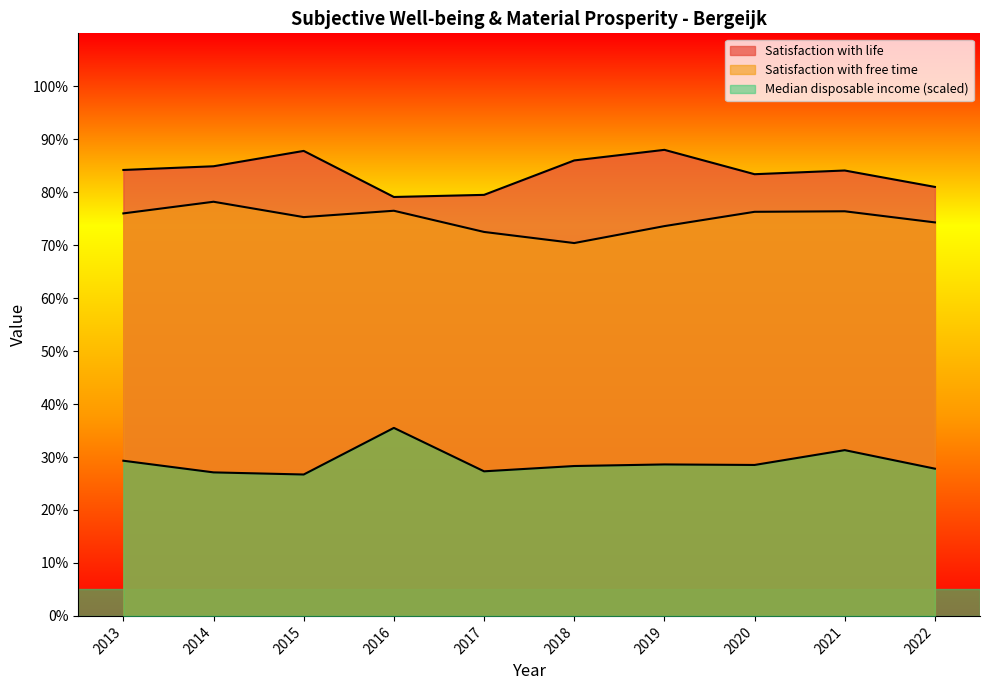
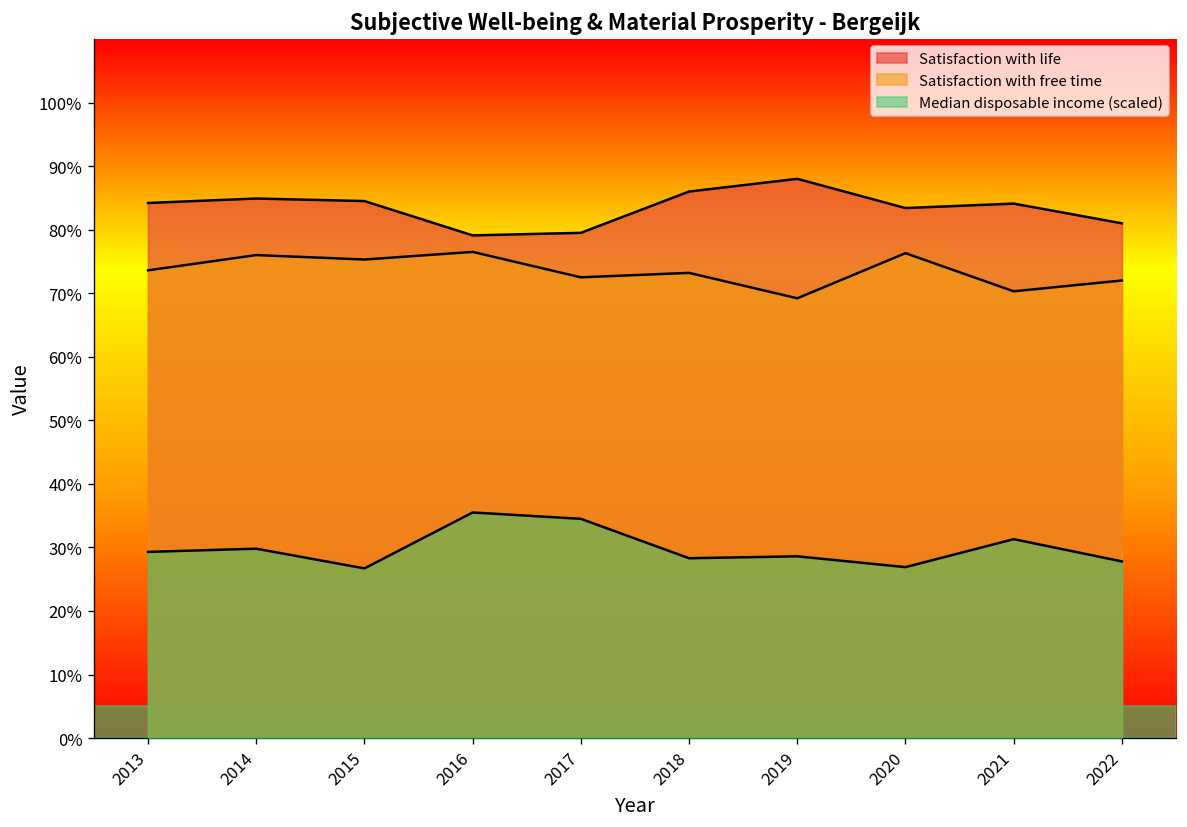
Satisfaction with free time, 2013: 76% -> 74%
Satisfaction with free time, 2014: 78% -> 76%
Median disposable income (scaled), 2014: 27% -> 30%
Satisfaction with life, 2015: 88% -> 85%
Median disposable income (scaled), 2017: 27% -> 35%
Satisfaction with free time, 2018: 70% -> 73%
Satisfaction with free time, 2019: 74% -> 69%
Median disposable income (scaled), 2020: 29% -> 27%
Satisfaction with free time, 2021: 76% -> 70%
Satisfaction with free time, 2022: 74% -> 72%
